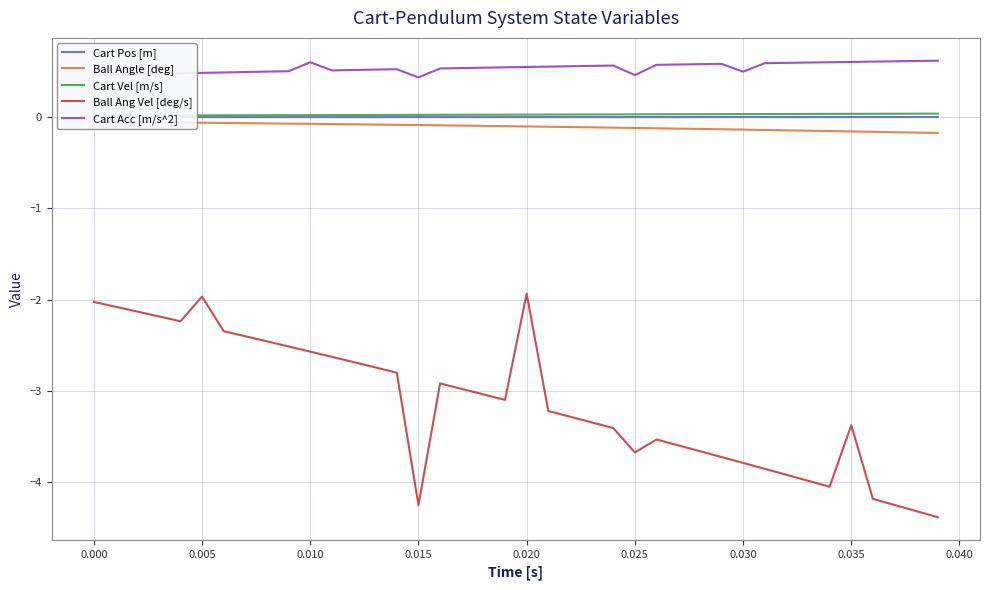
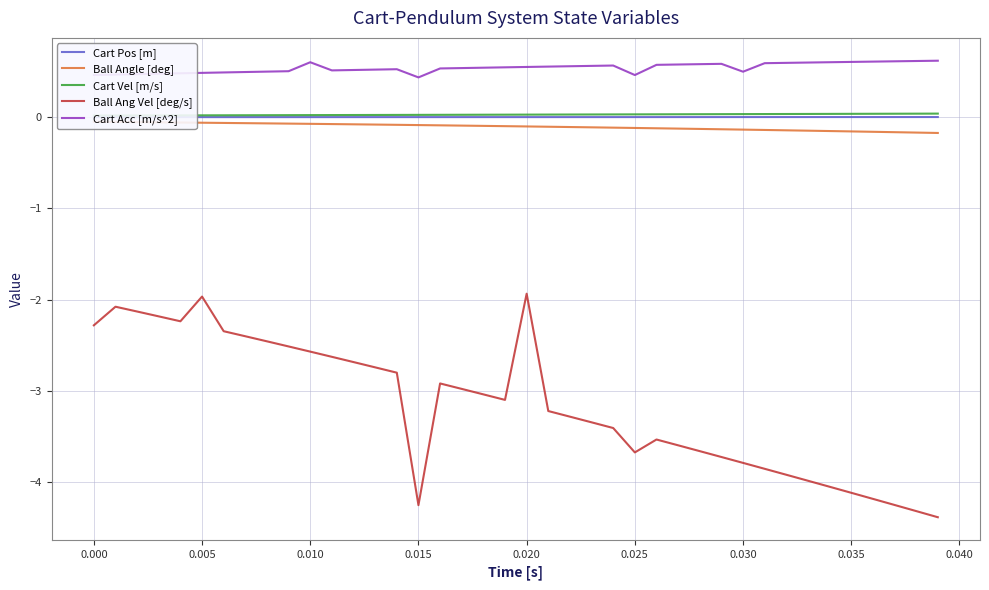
Ball Ang Vel [deg/s], 0.000: -2.0 -> -2.3
Ball Ang Vel [deg/s], 0.035: -3.4 -> -4.1
